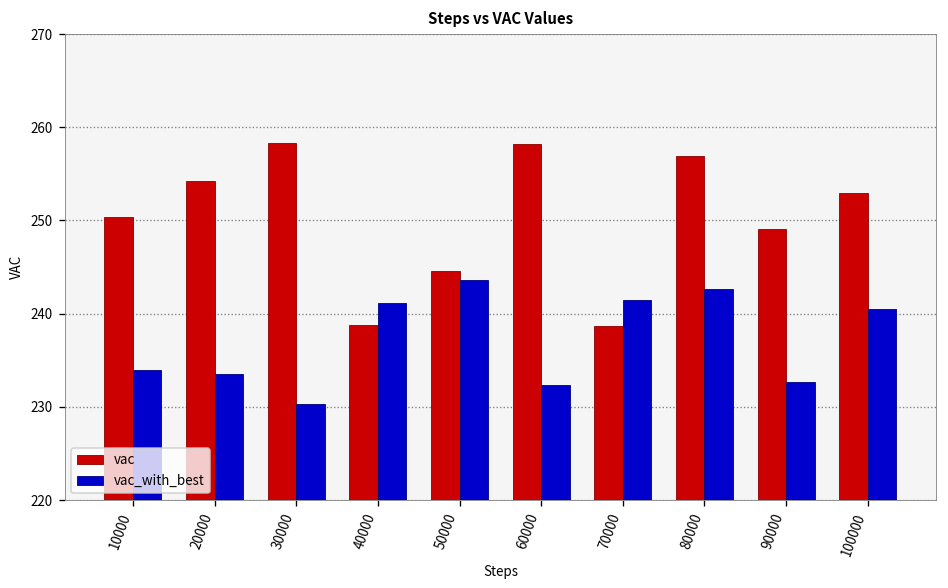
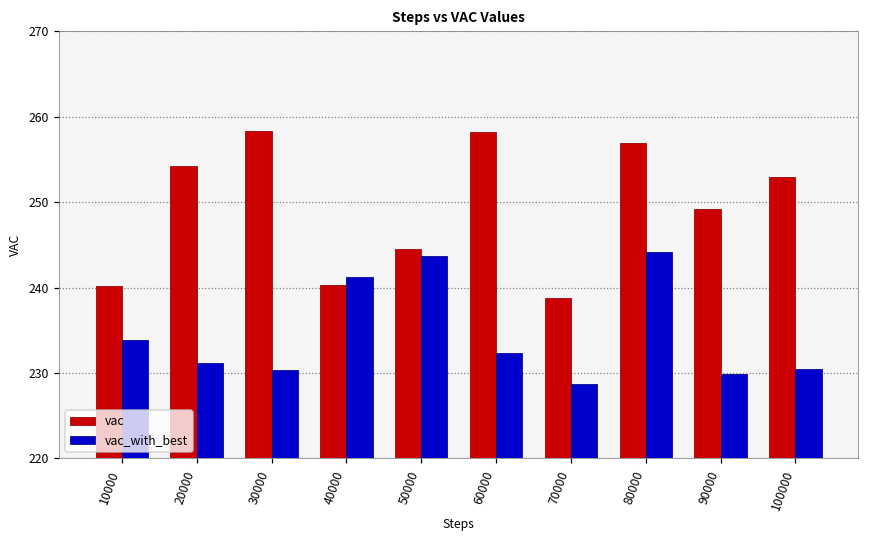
vac, 10000: 250 -> 240
vac_with_best, 20000: 234 -> 231
vac, 40000: 239 -> 240
vac_with_best, 70000: 241 -> 229
vac_with_best, 80000: 243 -> 244
vac_with_best, 90000: 233 -> 230
vac_with_best, 100000: 241 -> 230
